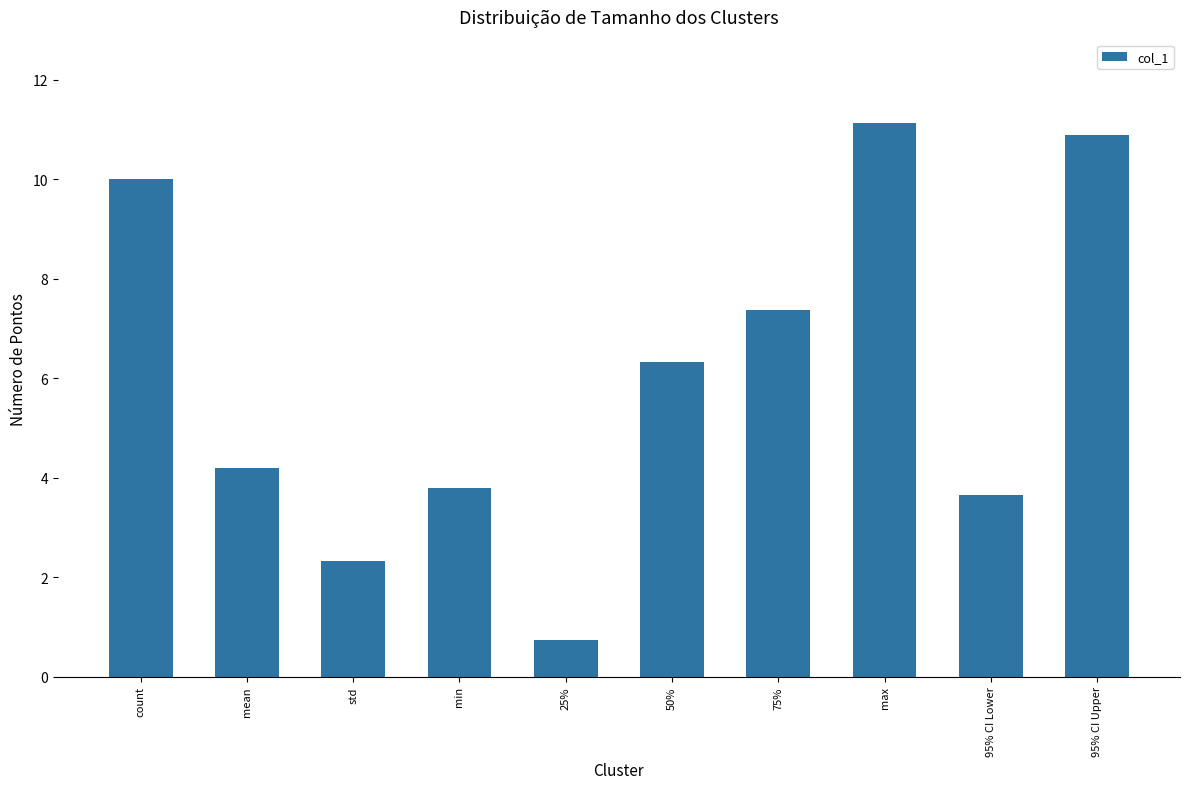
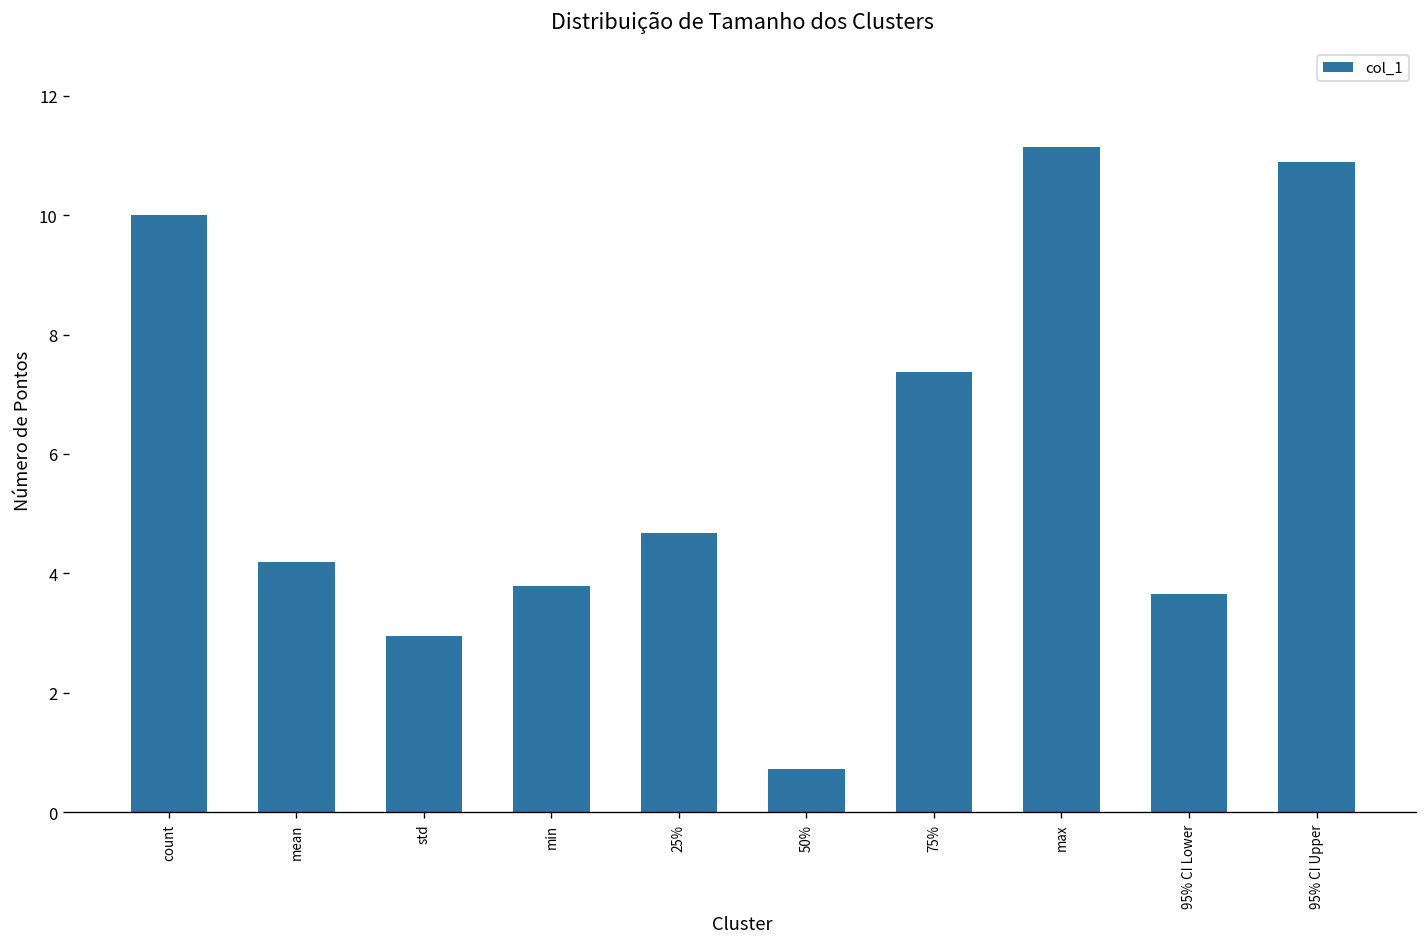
std: 2.3 -> 2.9
25%: 0.7 -> 4.7
50%: 6.3 -> 0.7
